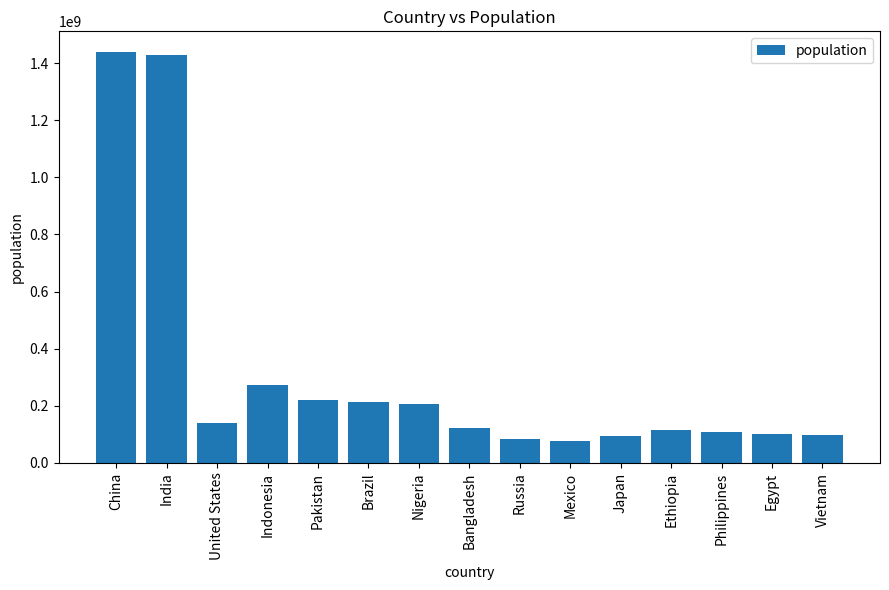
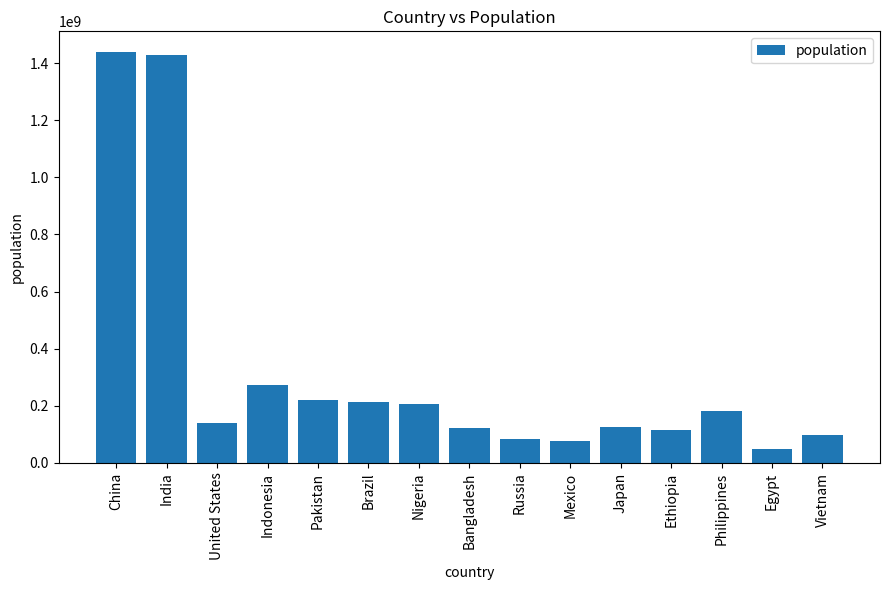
Japan: 90000000 -> 130000000
Philippines: 110000000 -> 180000000
Egypt: 100000000 -> 50000000
